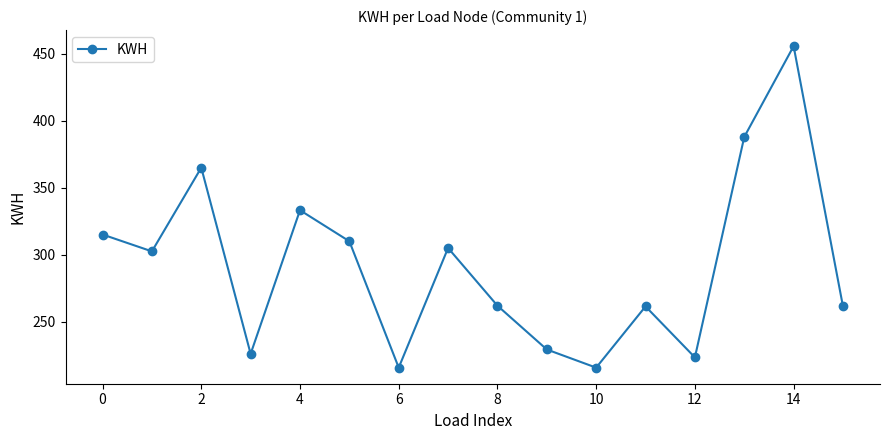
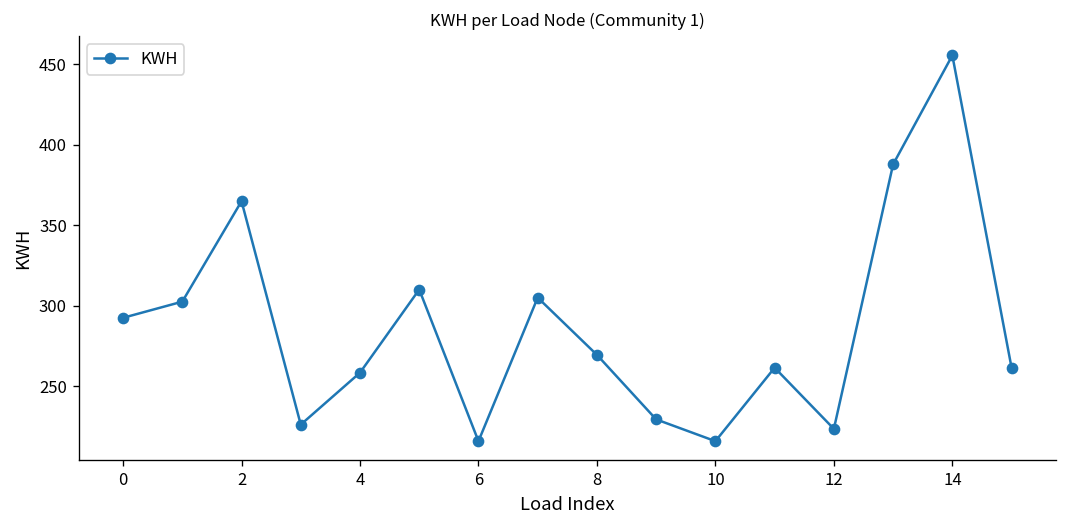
0: 315 -> 292
4: 333 -> 258
8: 262 -> 269
